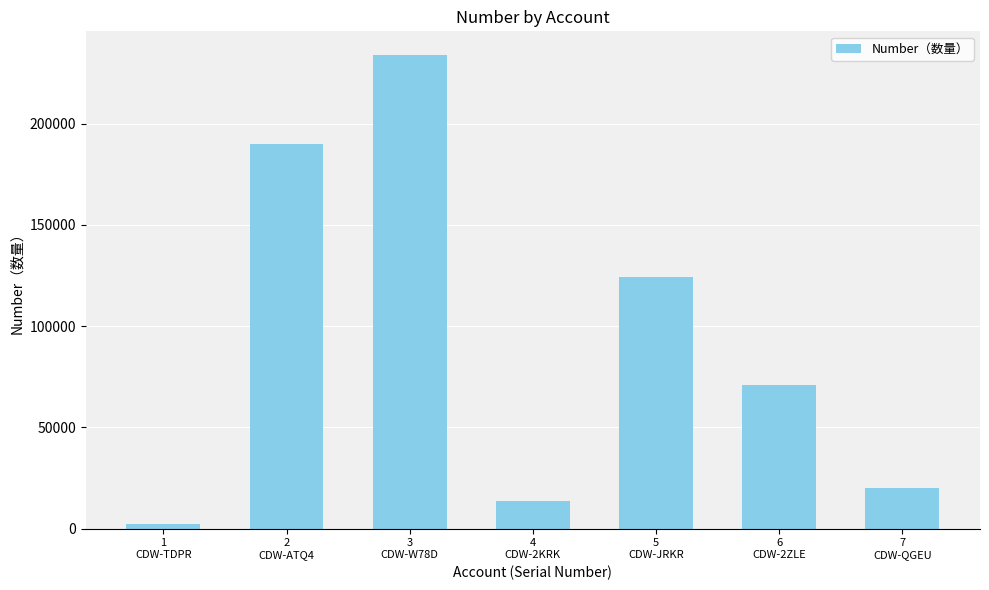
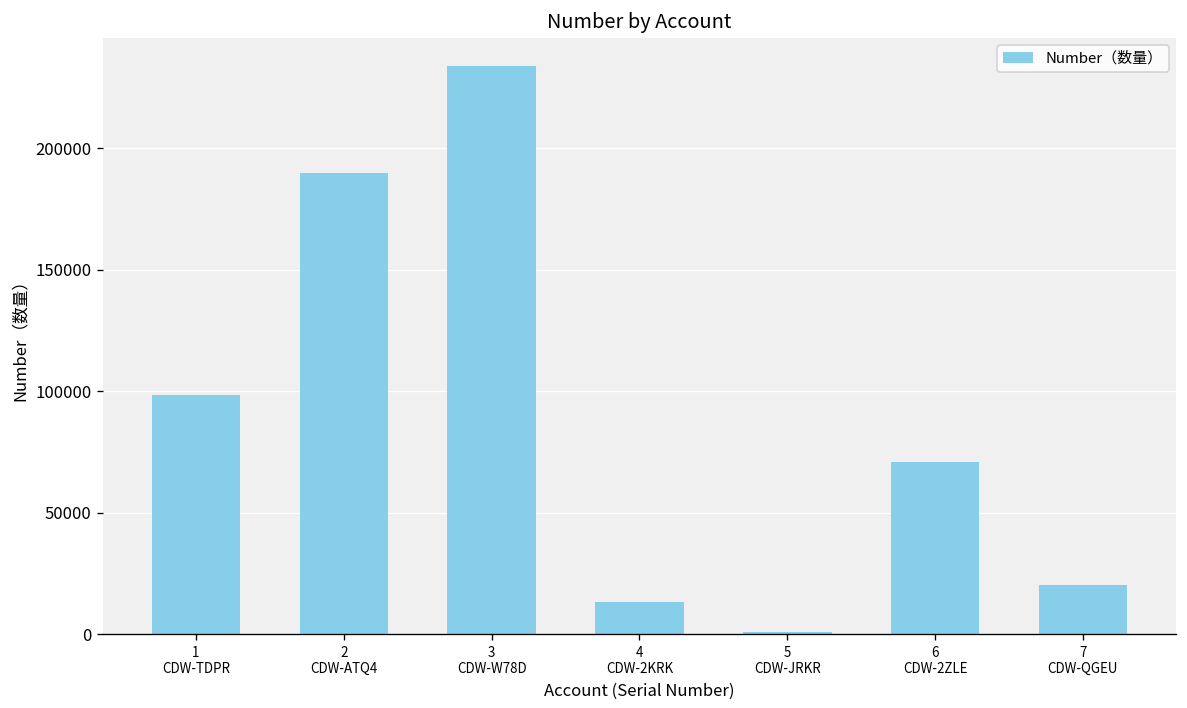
1 CDW-TDPR: 2000 -> 99000
5 CDW-JRKR: 124000 -> 1000
